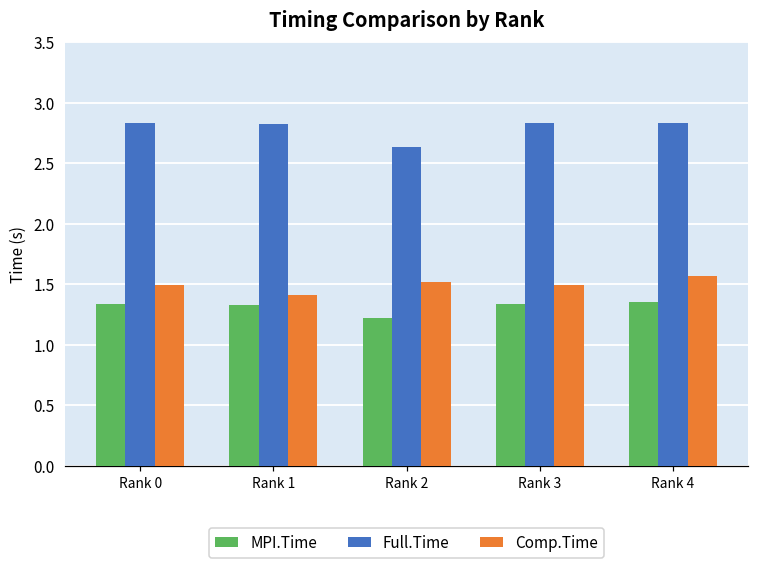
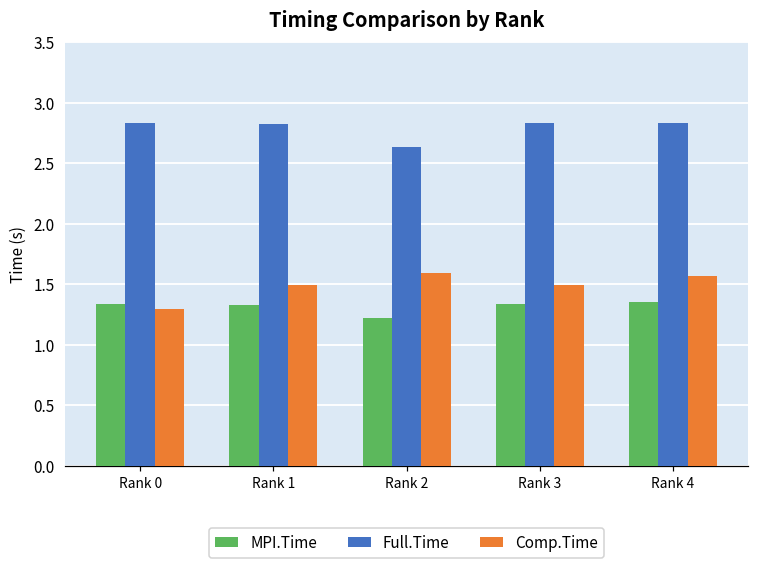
Comp.Time, Rank 0: 1.49 -> 1.30
Comp.Time, Rank 1: 1.41 -> 1.49
Comp.Time, Rank 2: 1.52 -> 1.59
